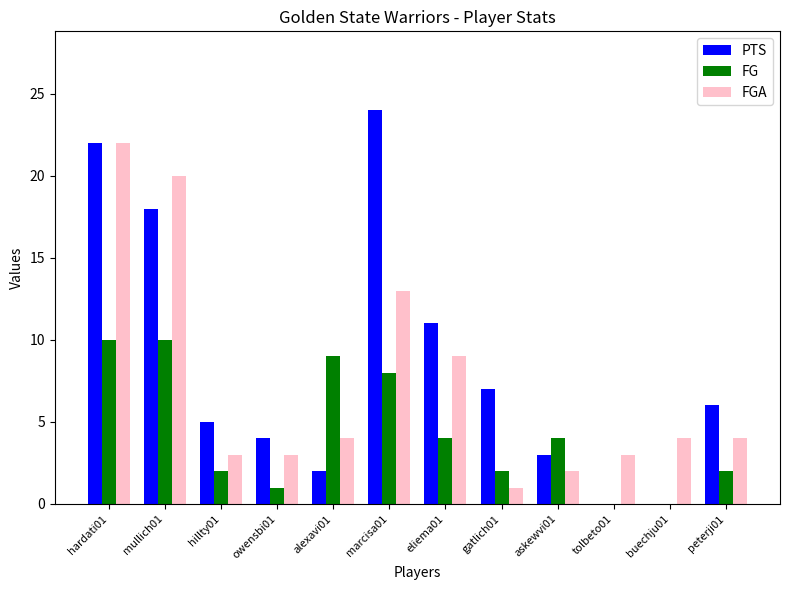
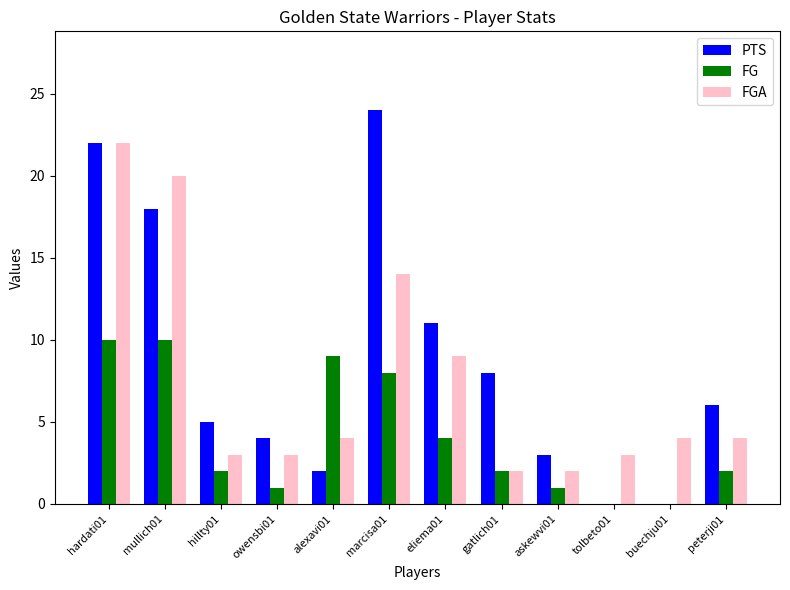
FGA, marcisa01: 13 -> 14
PTS, gatlich01: 7 -> 8
FGA, gatlich01: 1 -> 2
FG, askewvi01: 4 -> 1
